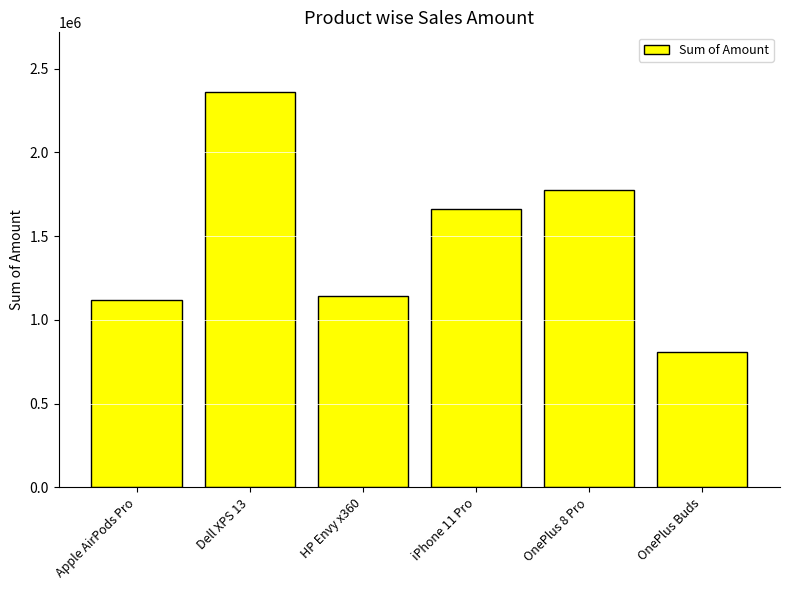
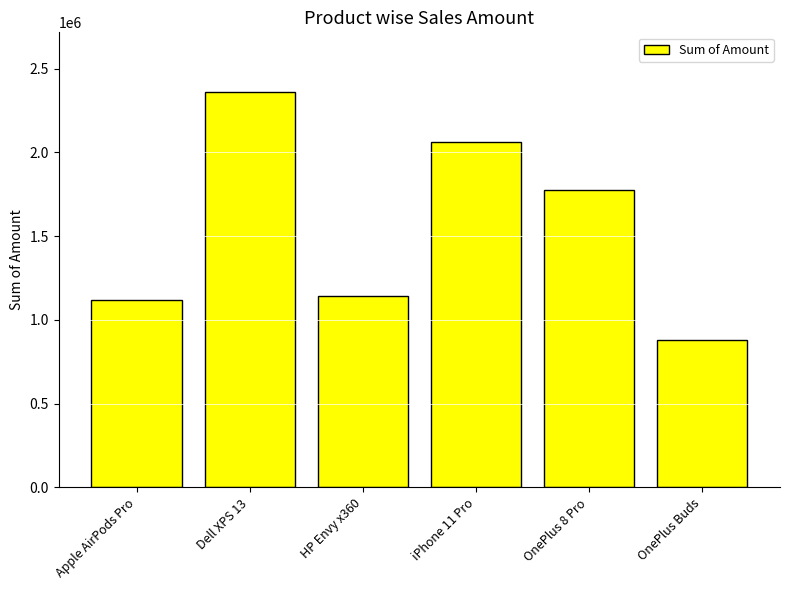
iPhone 11 Pro: 1660000 -> 2060000
OnePlus Buds: 810000 -> 880000
